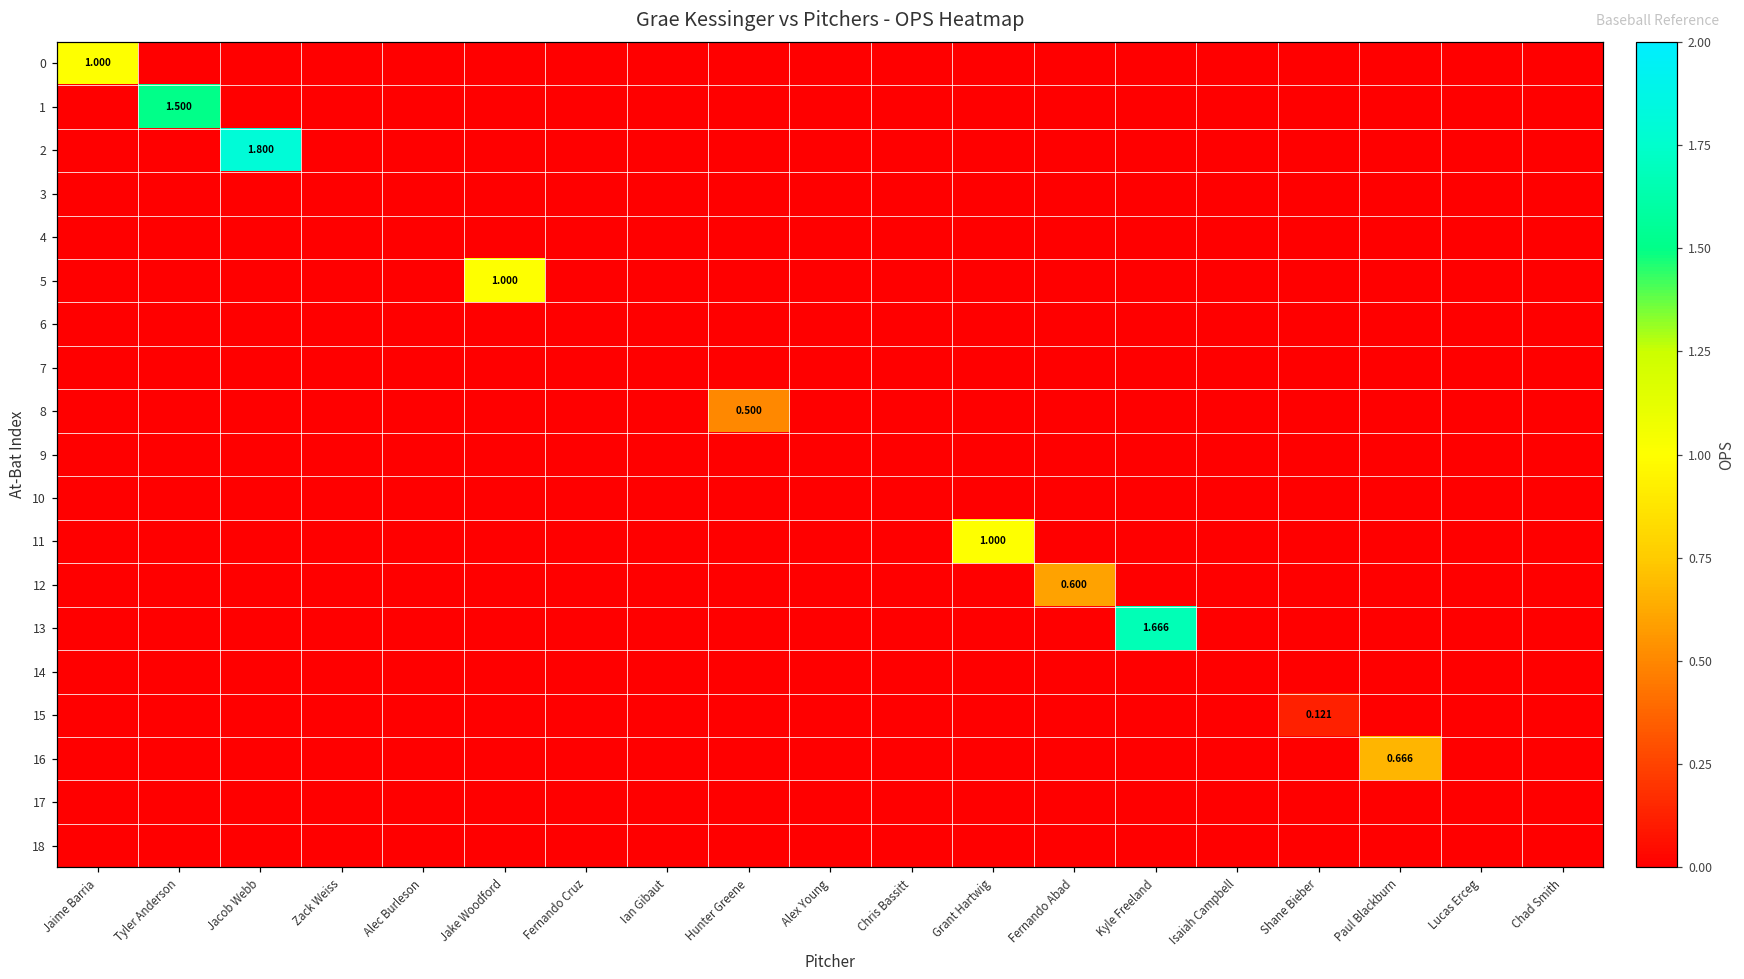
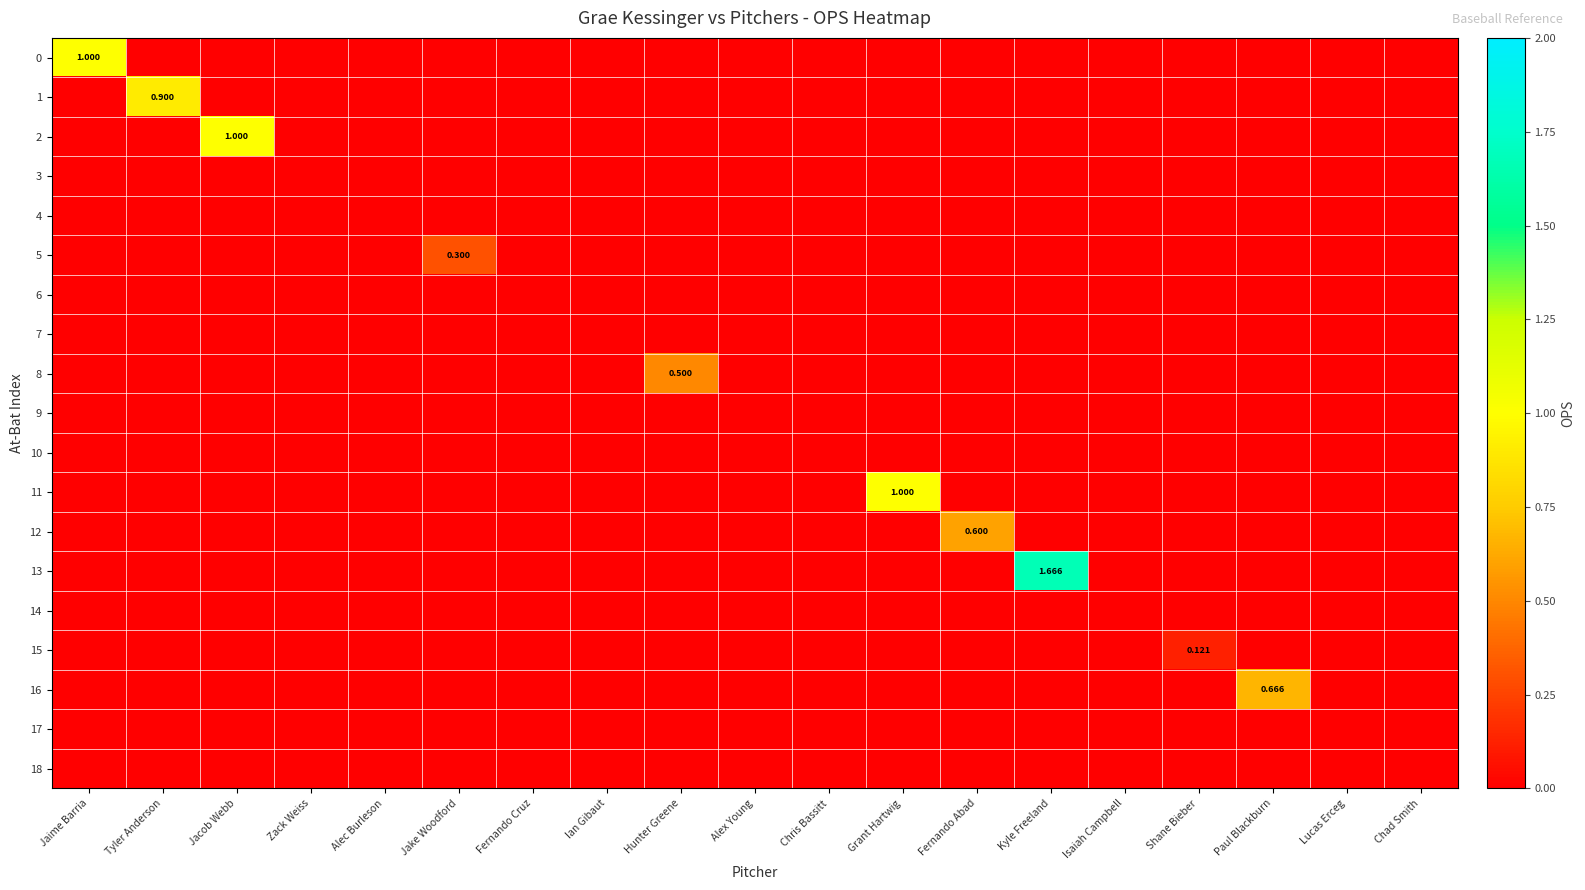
1, Tyler Anderson: 1.500 -> 0.900
2, Jacob Webb: 1.800 -> 1.000
5, Jake Woodford: 1.000 -> 0.300
